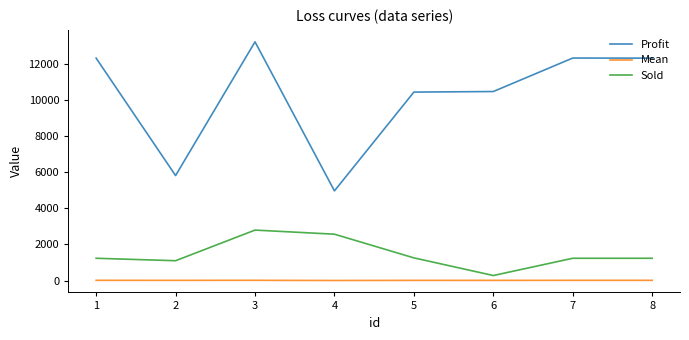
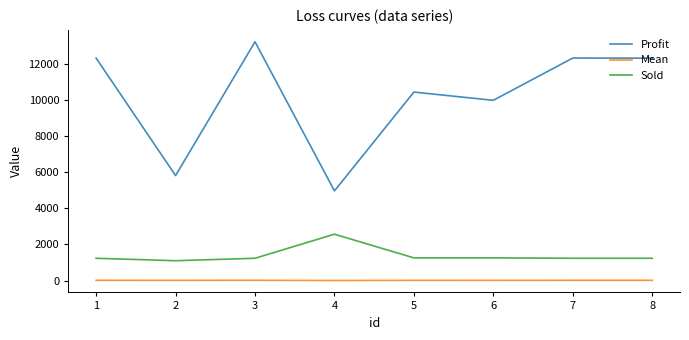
Sold, 3: 2800 -> 1200
Profit, 6: 10500 -> 10000
Sold, 6: 300 -> 1300
